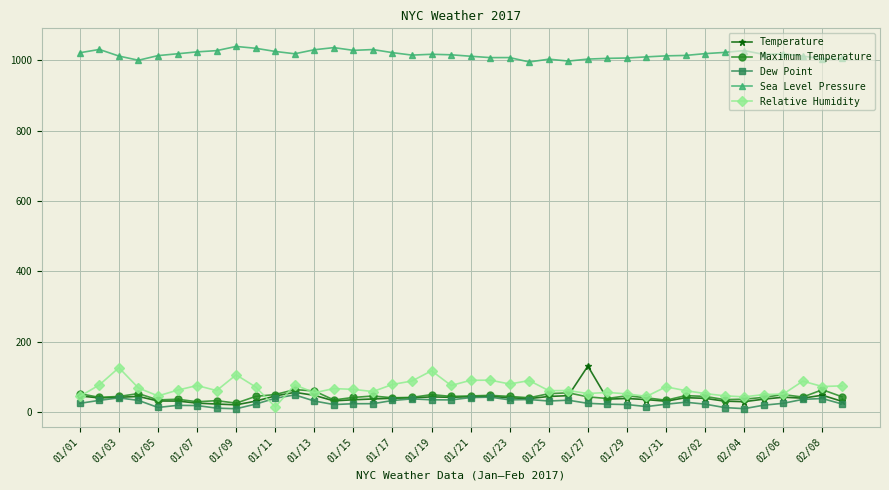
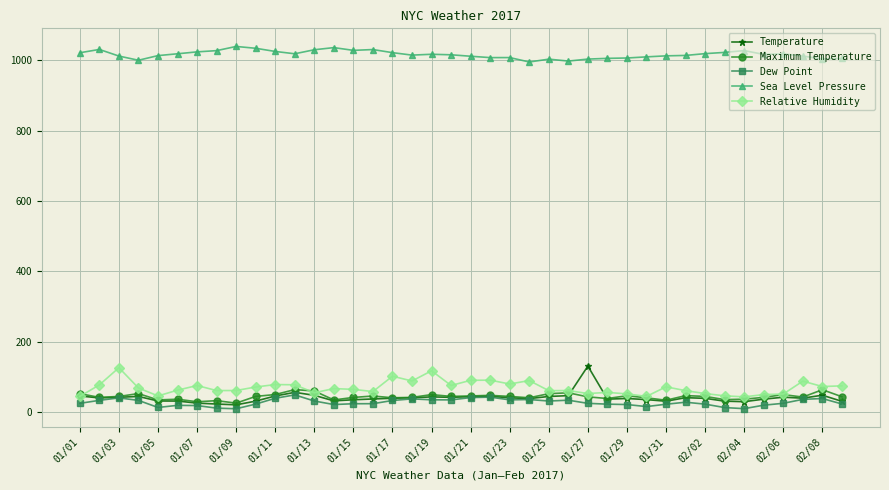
Relative Humidity, 01/09: 110 -> 60
Relative Humidity, 01/11: 10 -> 80
Relative Humidity, 01/17: 80 -> 100
